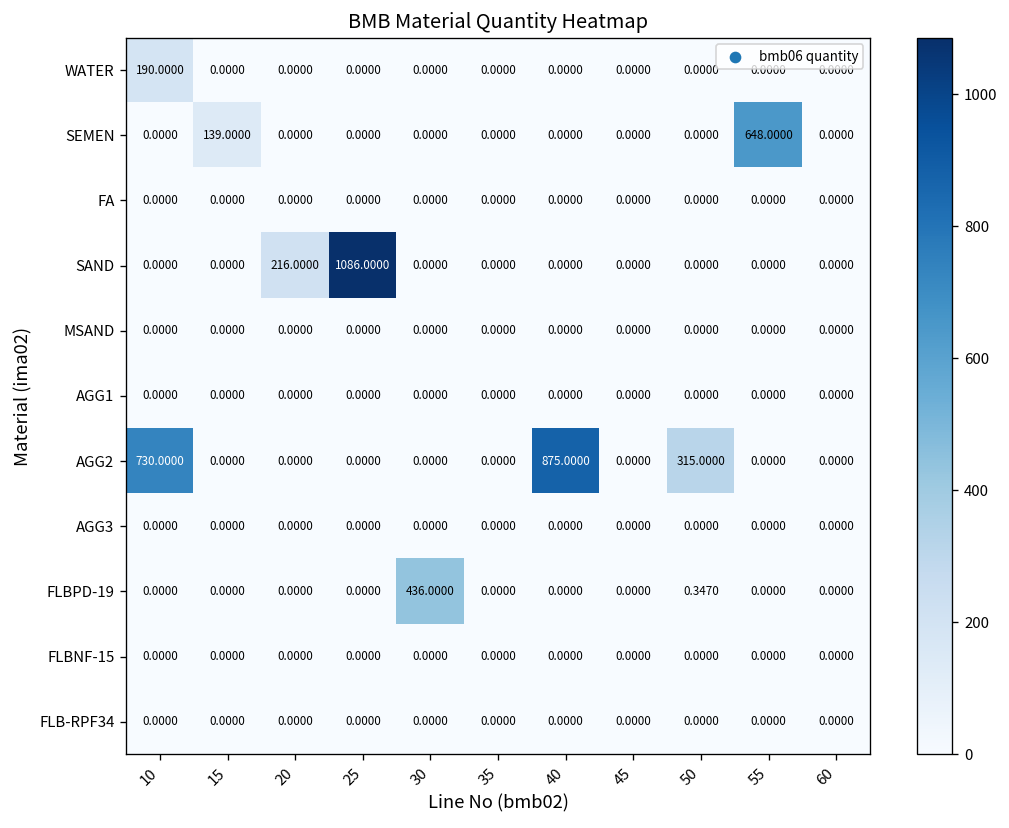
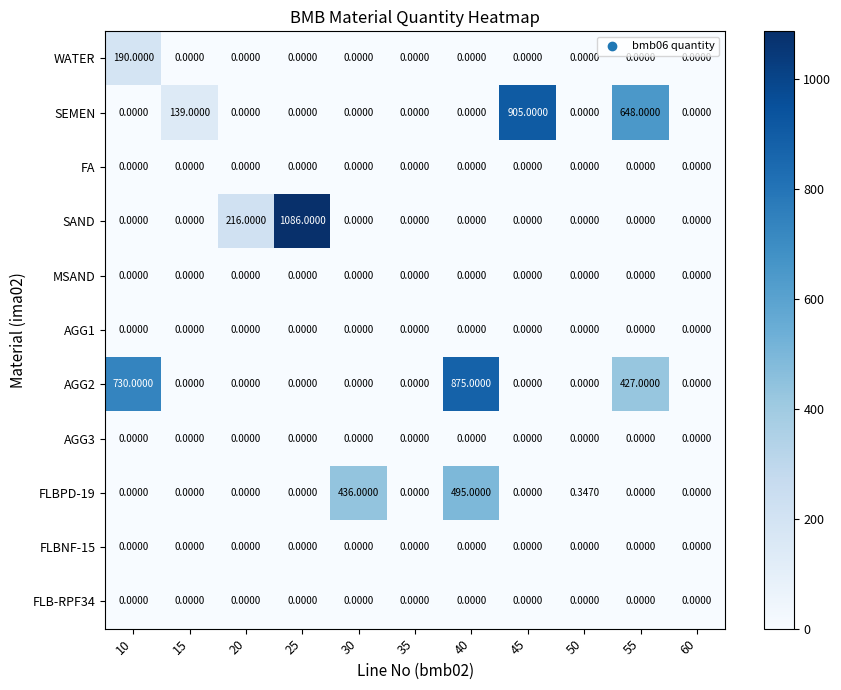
SEMEN, 45: 0.0000 -> 905.0000
AGG2, 50: 315.0000 -> 0.0000
AGG2, 55: 0.0000 -> 427.0000
FLBPD-19, 40: 0.0000 -> 495.0000
